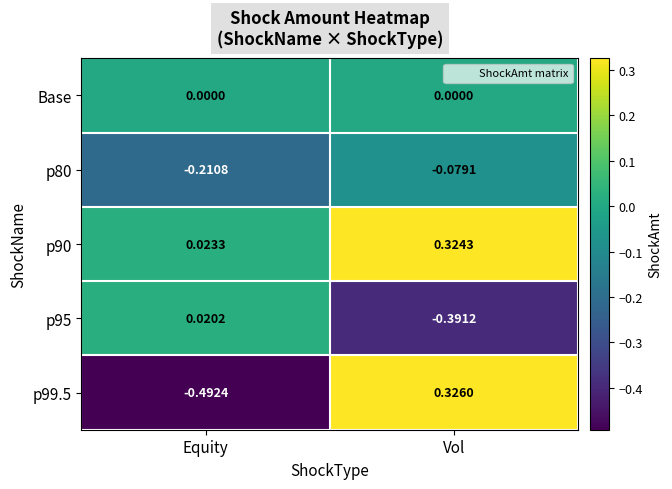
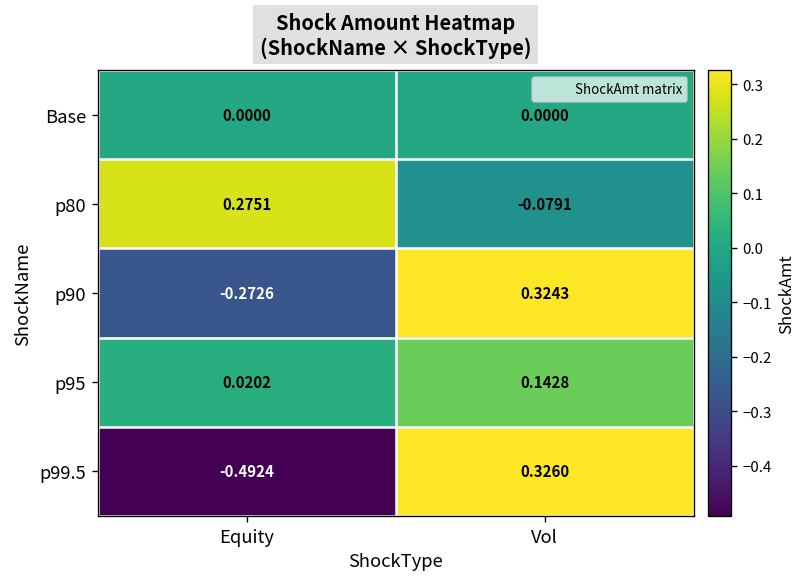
p80, Equity: -0.2108 -> 0.2751
p90, Equity: 0.0233 -> -0.2726
p95, Vol: -0.3912 -> 0.1428
